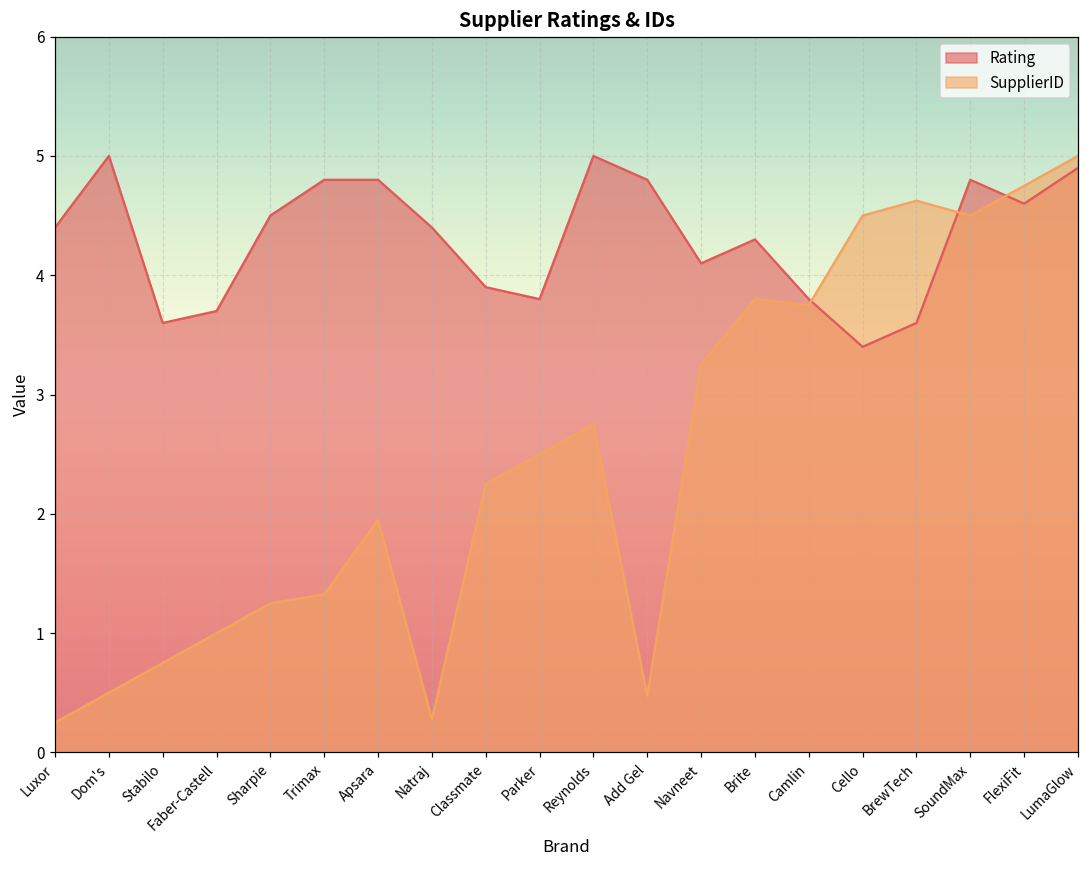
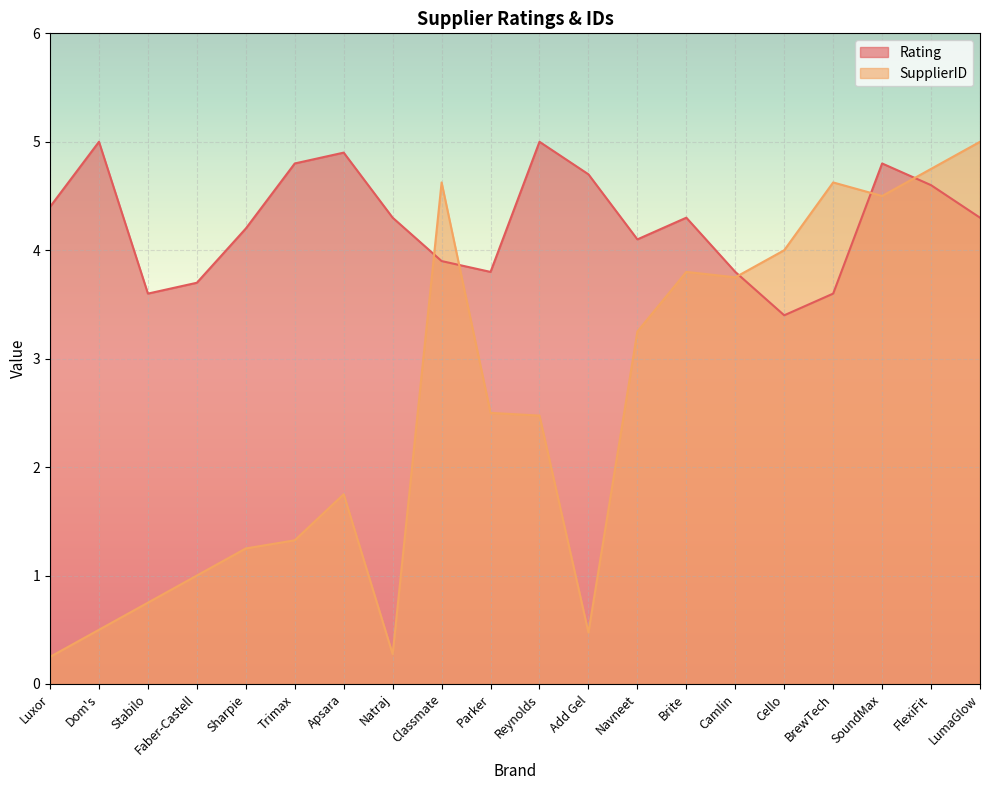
Rating, Sharpie: 4.5 -> 4.2
Rating, Apsara: 4.8 -> 4.9
SupplierID, Apsara: 1.95 -> 1.75
Rating, Natraj: 4.4 -> 4.3
SupplierID, Classmate: 2.25 -> 4.63
SupplierID, Reynolds: 2.75 -> 2.48
Rating, Add Gel: 4.8 -> 4.7
SupplierID, Cello: 4.50 -> 4.00
Rating, LumaGlow: 4.9 -> 4.3
